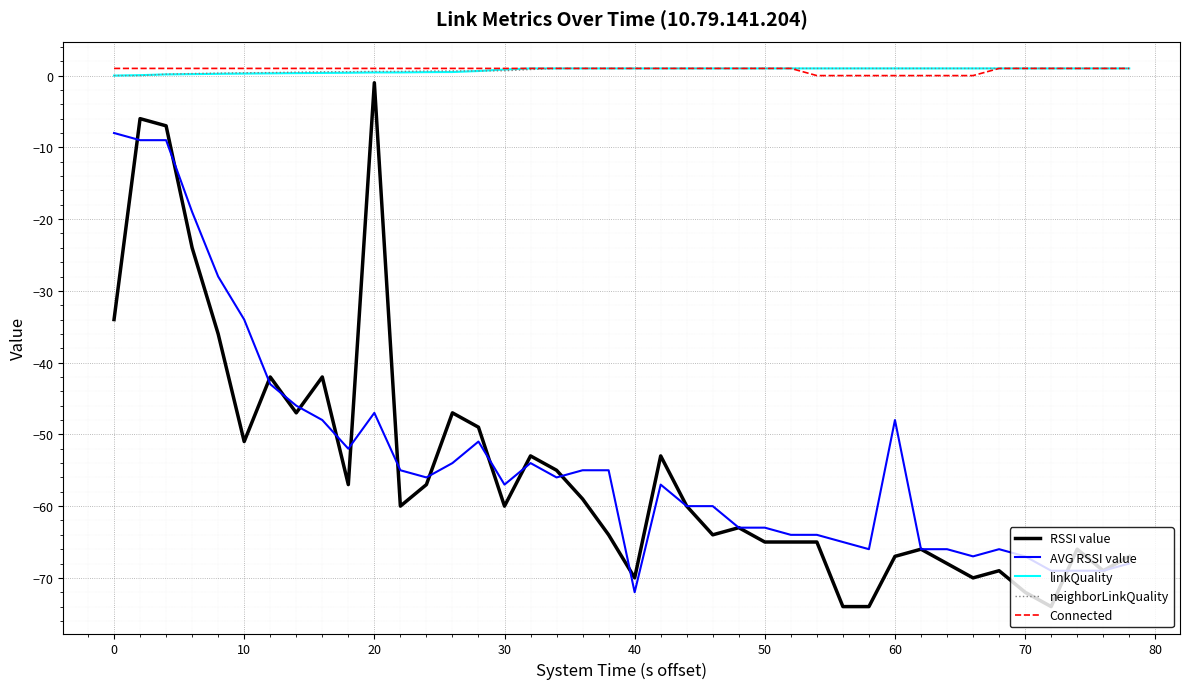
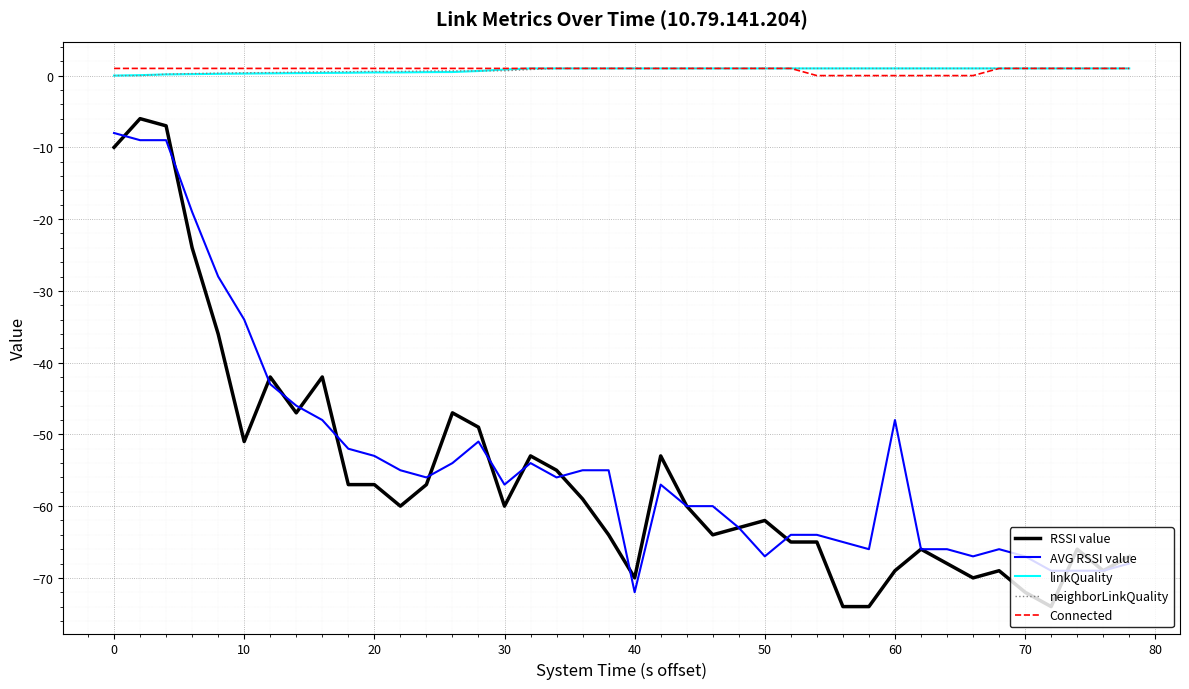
RSSI value, 0: -34 -> -10
RSSI value, 20: -1 -> -57
AVG RSSI value, 20: -47 -> -53
RSSI value, 50: -65 -> -62
AVG RSSI value, 50: -63 -> -67
RSSI value, 60: -67 -> -69
